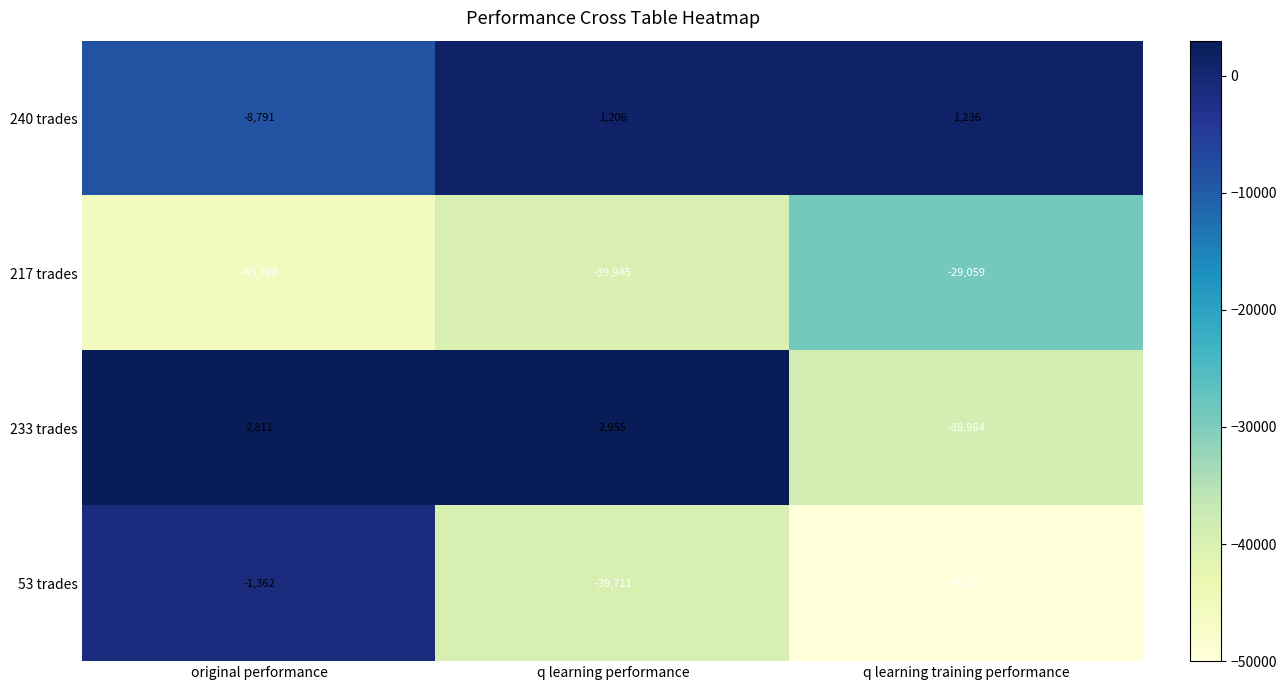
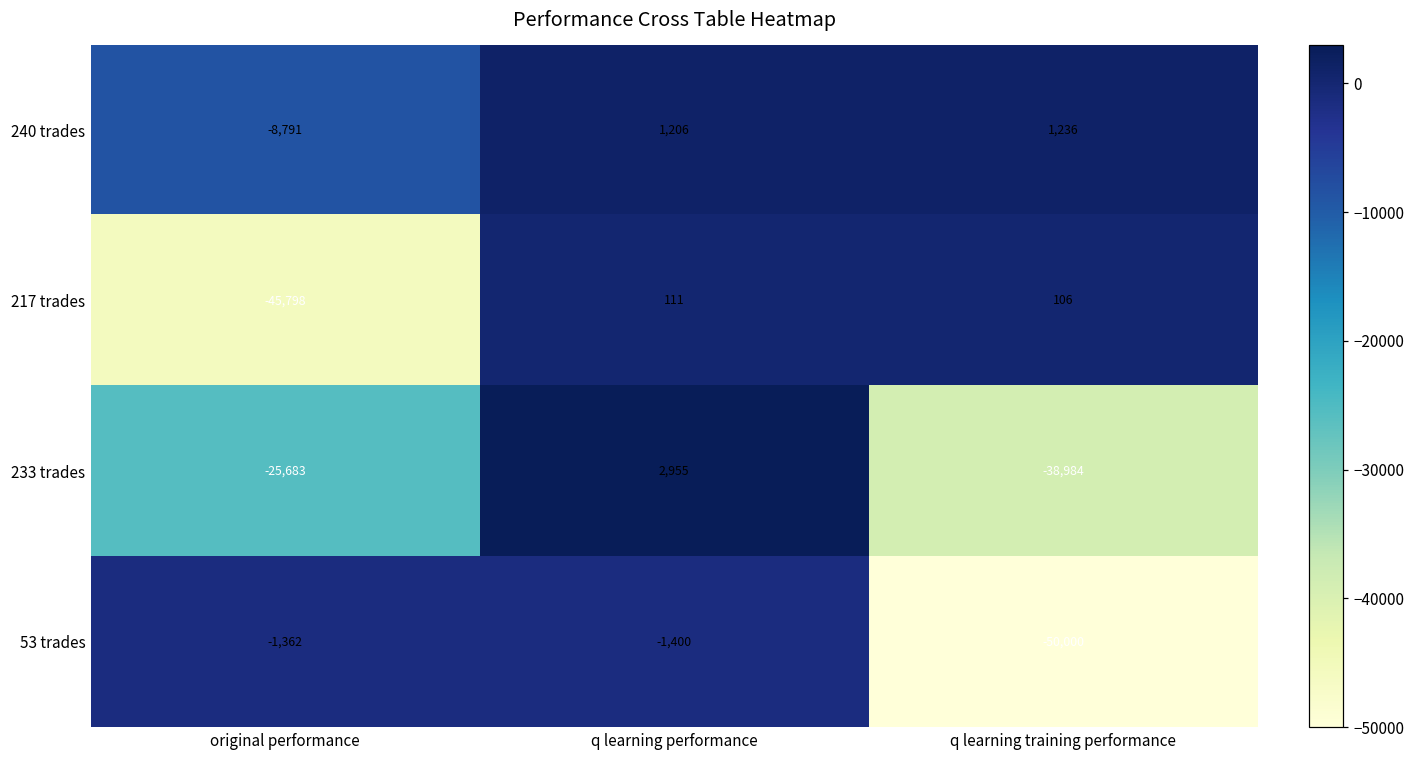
217 trades, q learning performance: -39,945 -> 111
217 trades, q learning training performance: -29,059 -> 106
233 trades, original performance: 2,811 -> -25,683
53 trades, q learning performance: -39,711 -> -1,400
